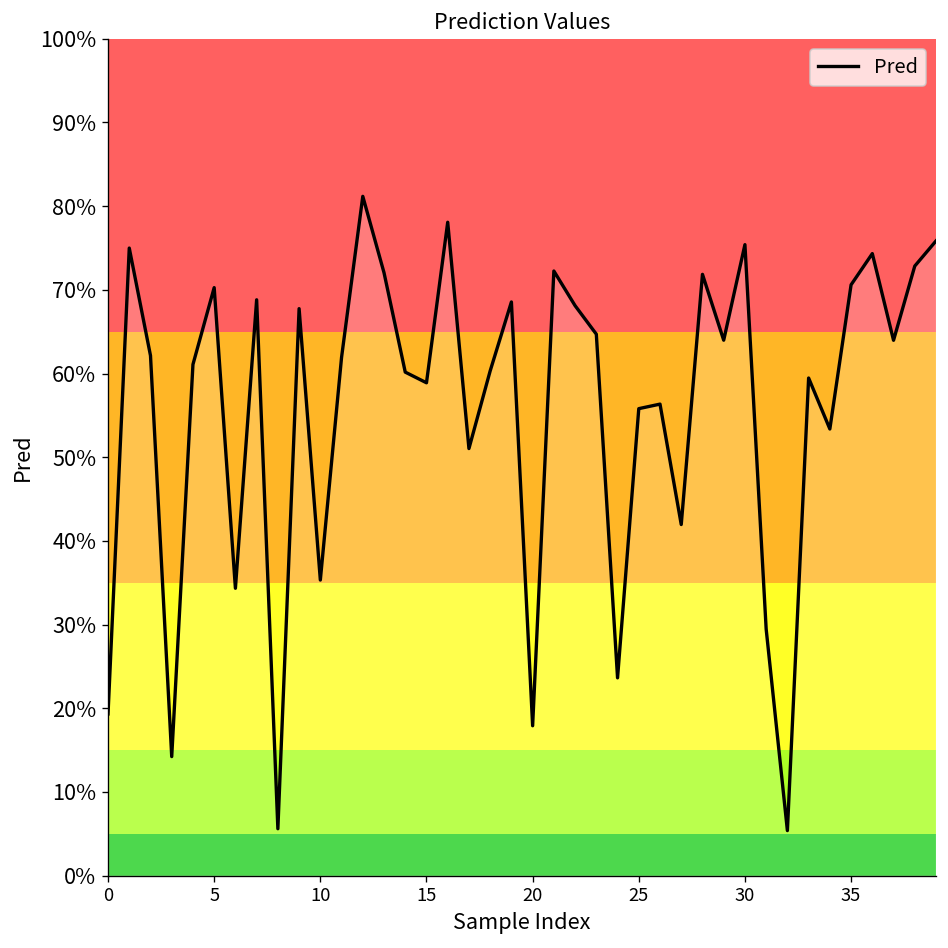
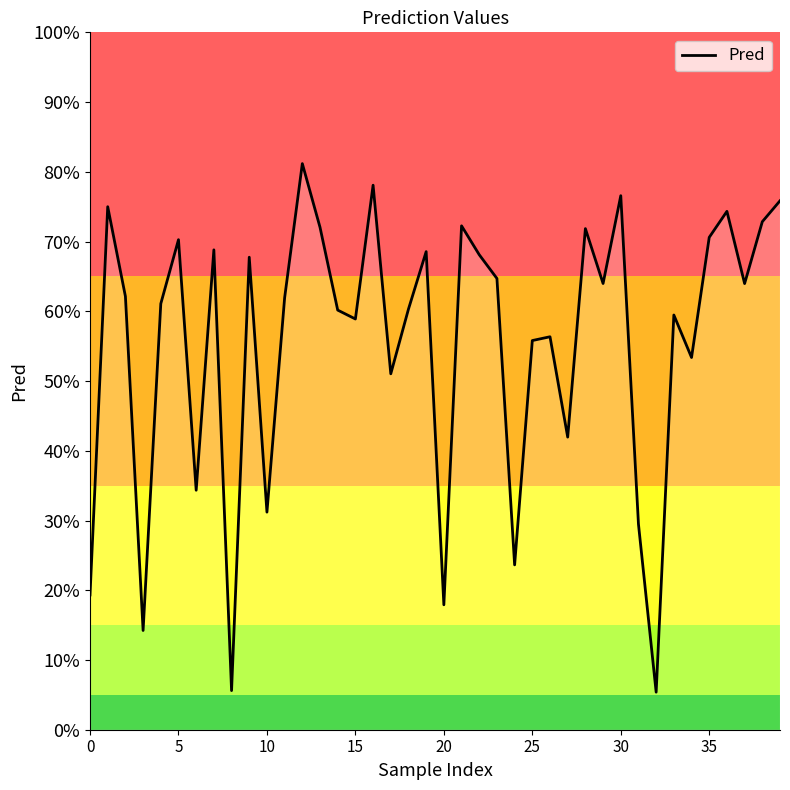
10: 35% -> 31%
30: 75% -> 77%
